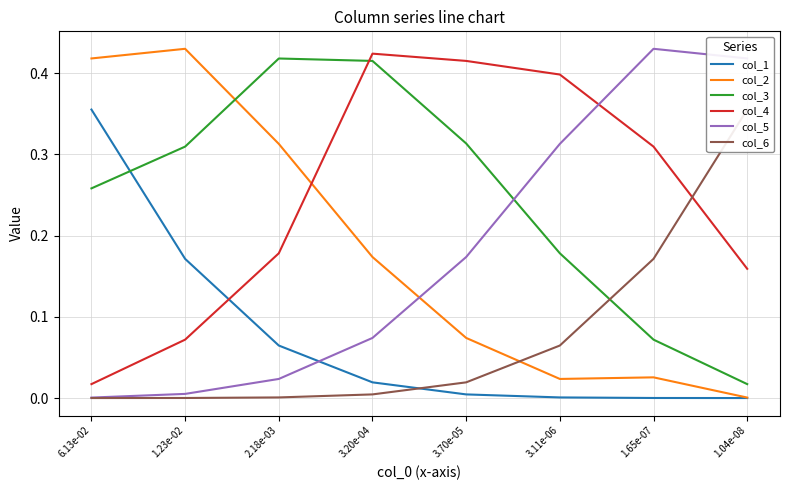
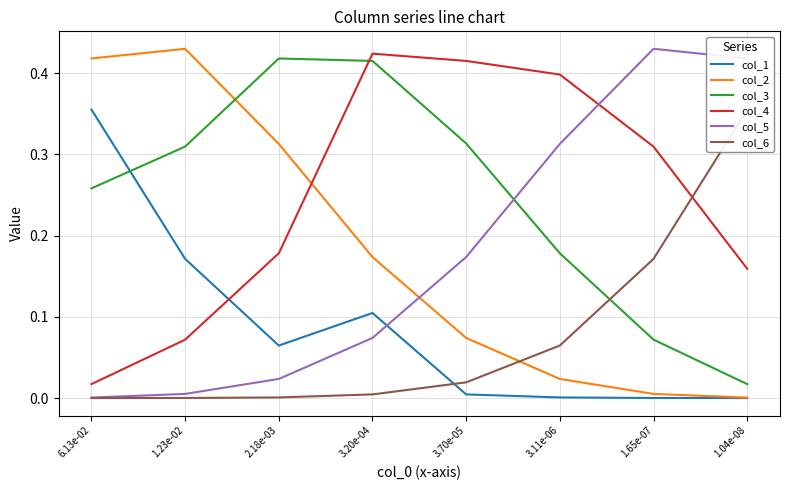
col_1, 3.20e-04: 0.02 -> 0.10
col_2, 1.65e-07: 0.03 -> 0.01
